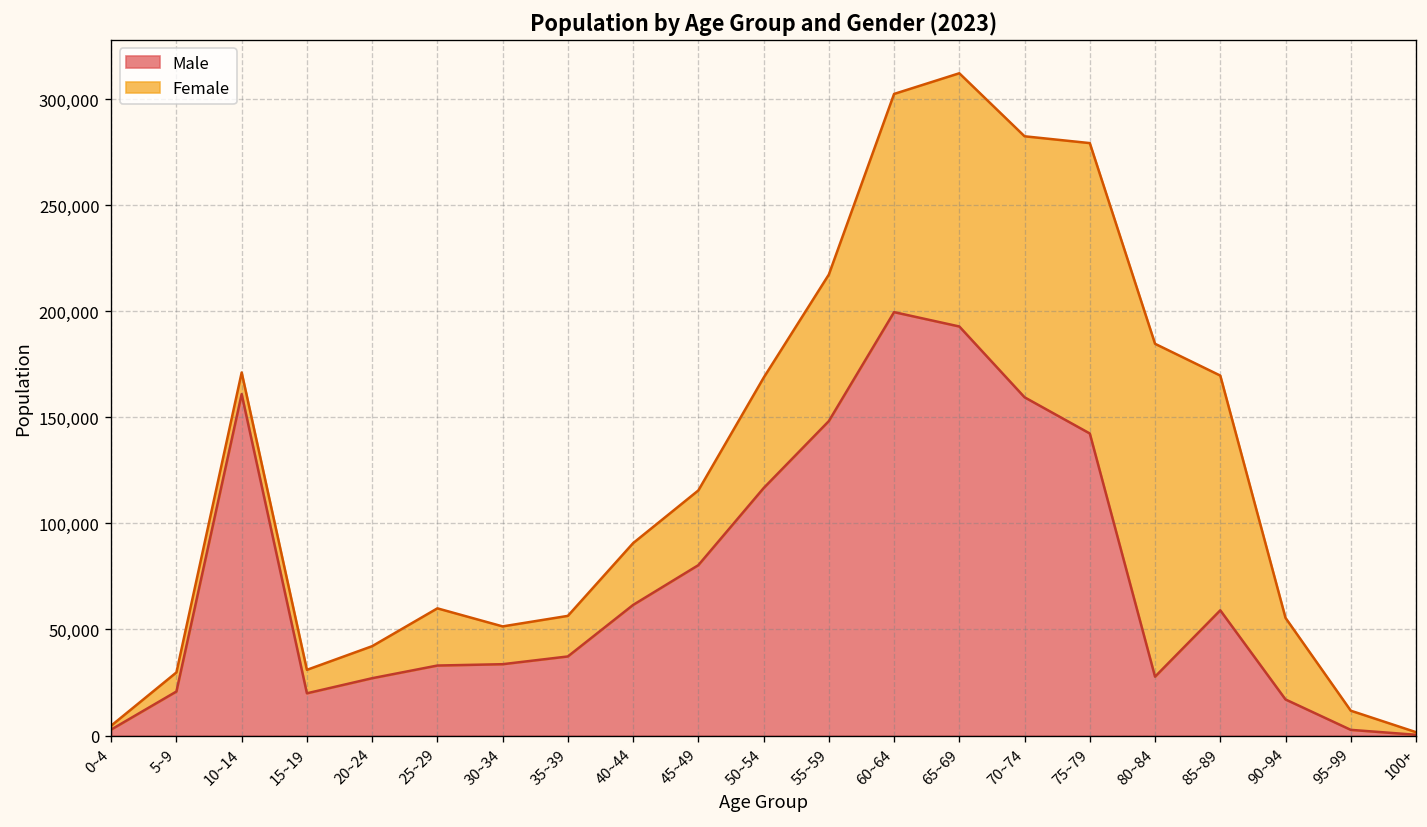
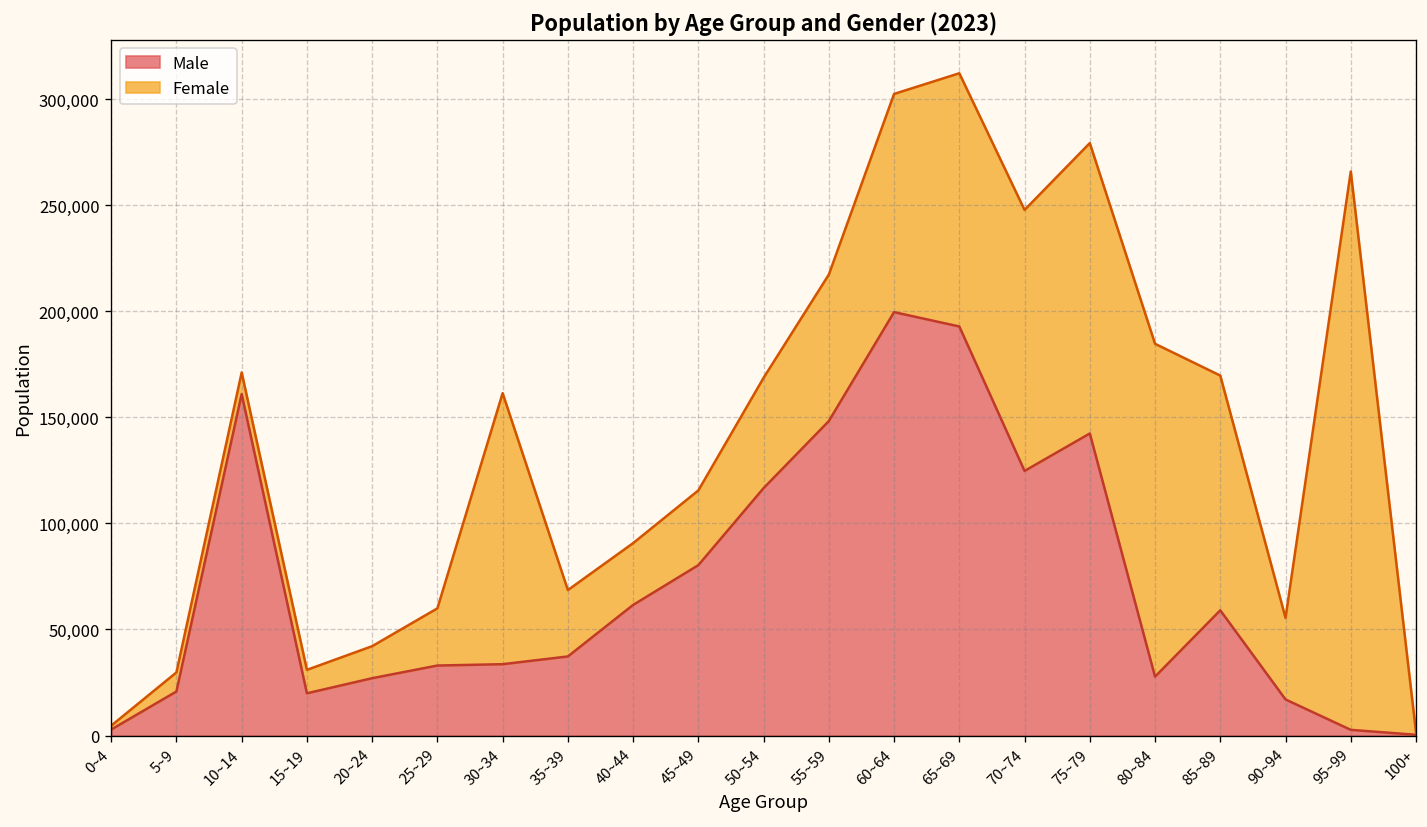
Female, 30~34: 18,000 -> 128,000
Female, 35~39: 19,000 -> 31,000
Male, 70~74: 159,000 -> 125,000
Female, 95~99: 9,000 -> 263,000
